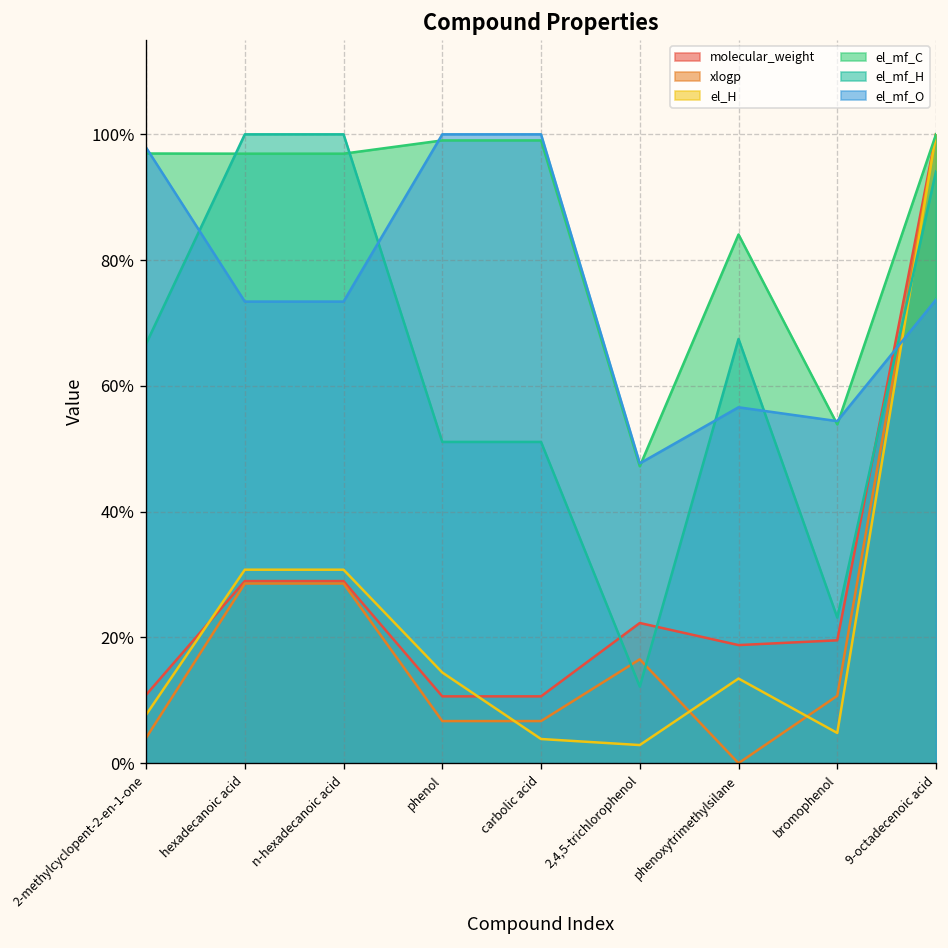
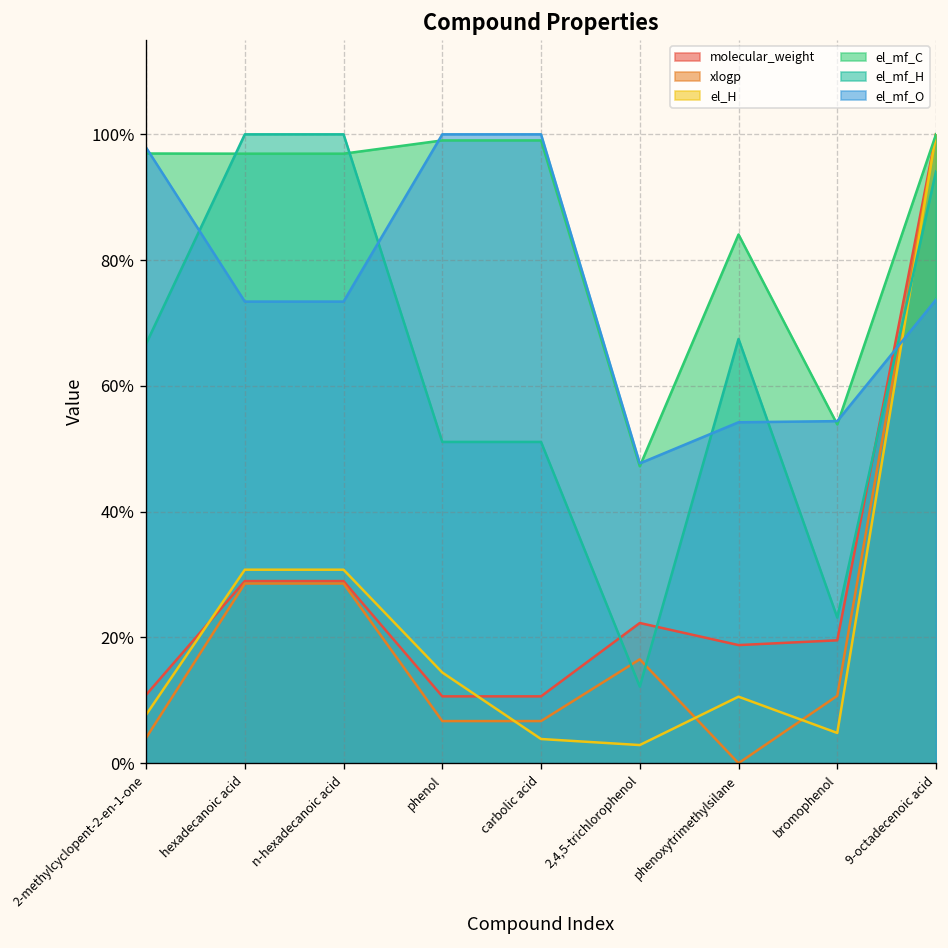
el_H, phenoxytrimethylsilane: 13% -> 11%
el_mf_O, phenoxytrimethylsilane: 57% -> 54%
